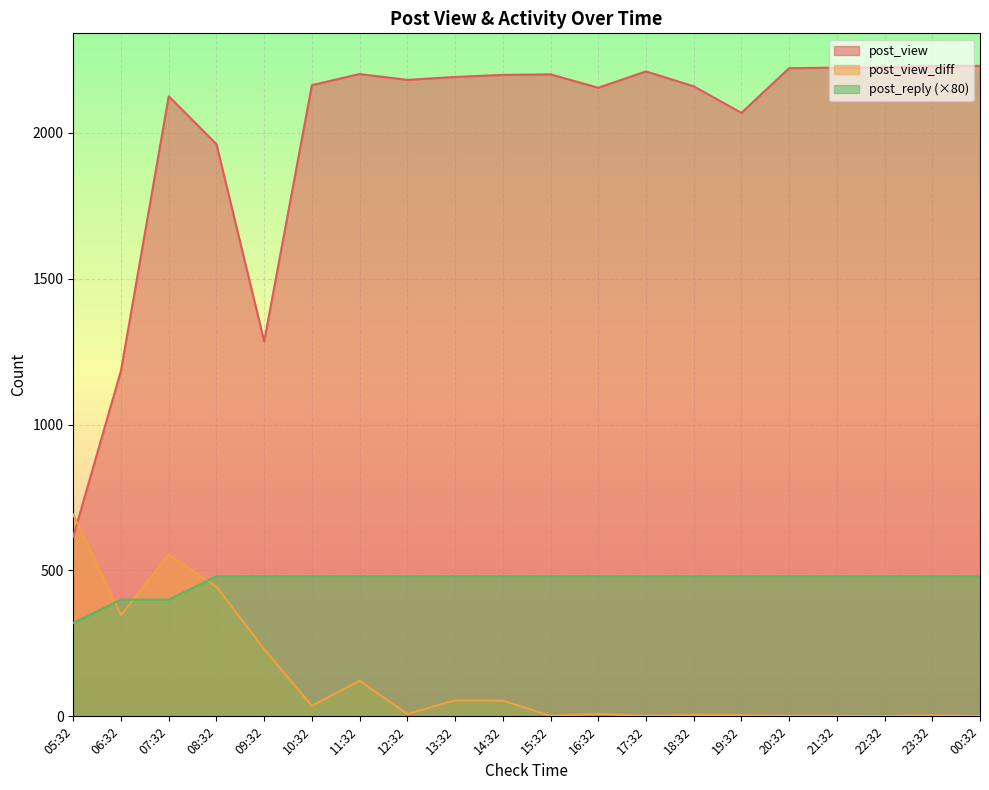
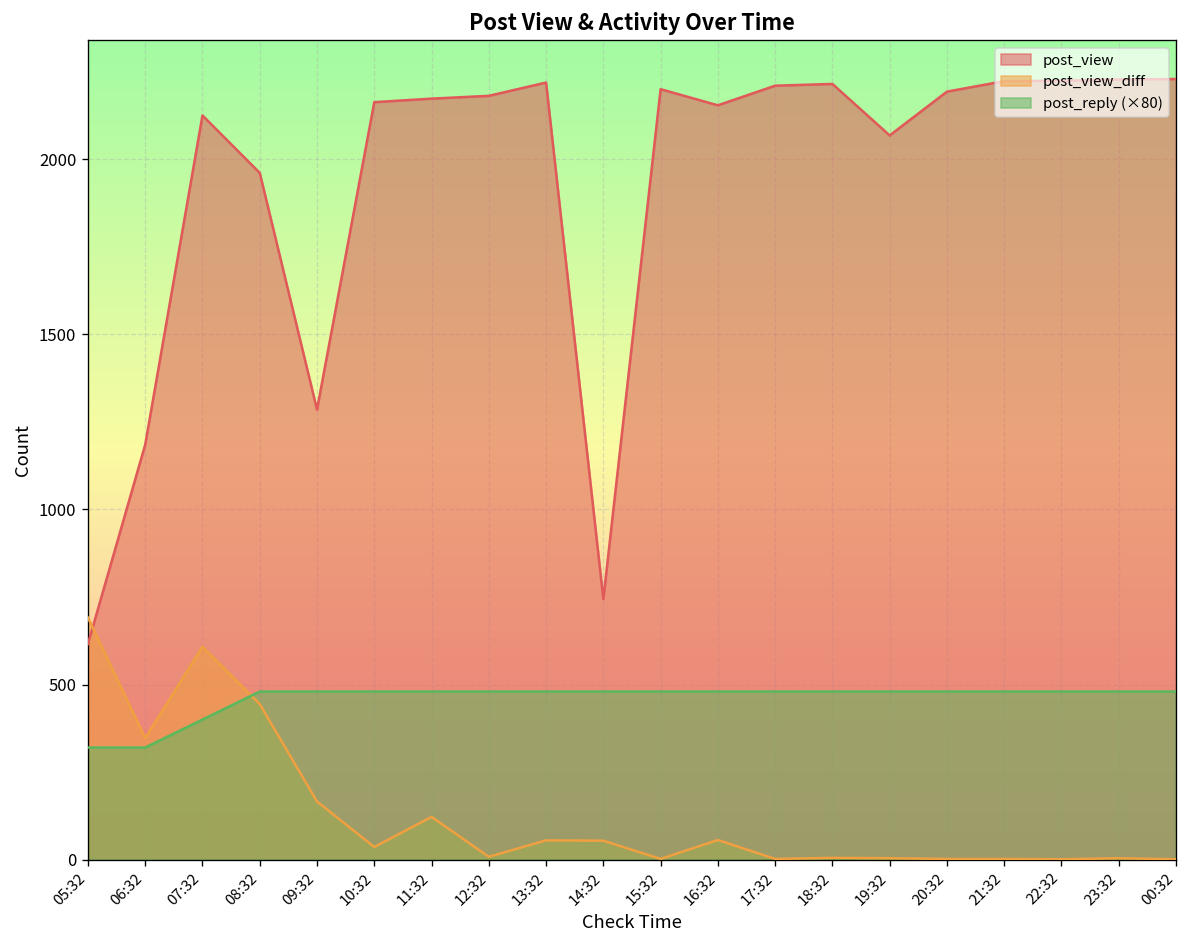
post_reply (×80), 06:32: 400 -> 320
post_view_diff, 07:32: 550 -> 610
post_view_diff, 09:32: 230 -> 170
post_view, 11:32: 2200 -> 2170
post_view, 13:32: 2190 -> 2220
post_view, 14:32: 2200 -> 740
post_view_diff, 16:32: 10 -> 60
post_view, 18:32: 2160 -> 2220
post_view, 20:32: 2220 -> 2190
